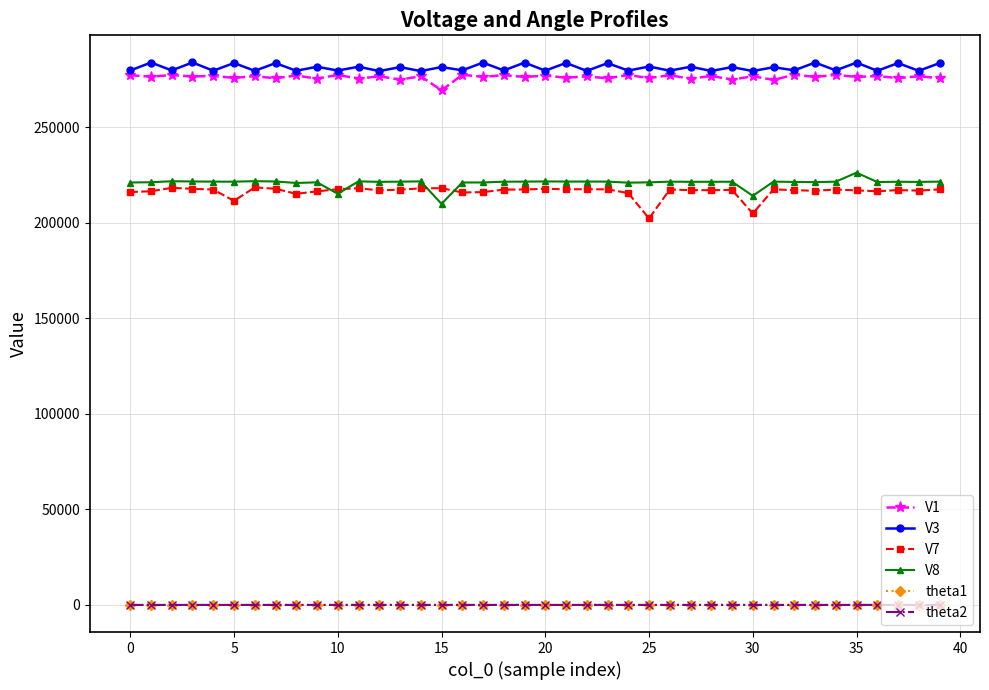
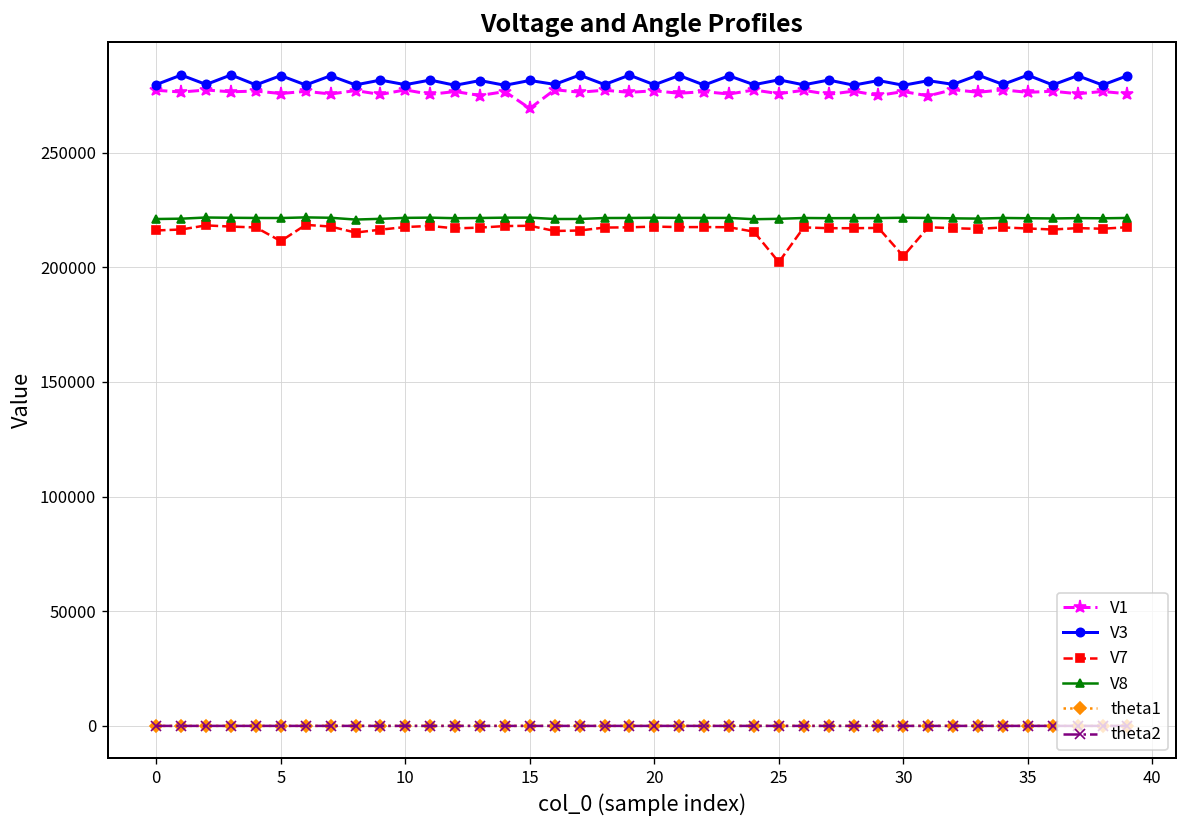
V8, 10: 215000 -> 222000
V8, 15: 210000 -> 222000
V8, 30: 214000 -> 222000
V8, 35: 226000 -> 221000
